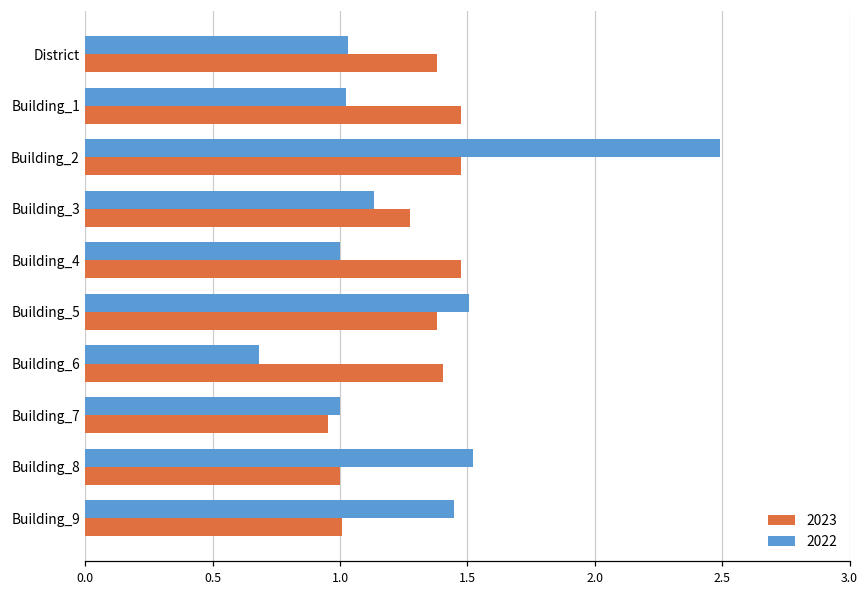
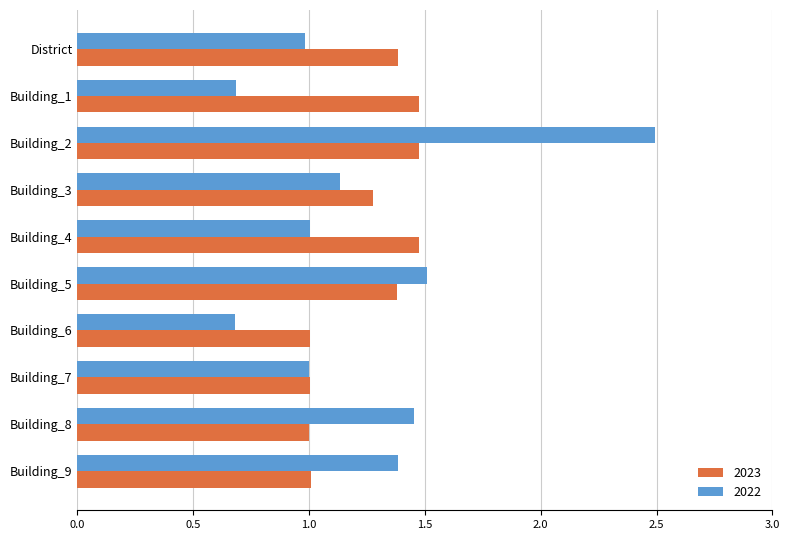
2022, District: 1.03 -> 0.98
2022, Building_1: 1.03 -> 0.68
2023, Building_6: 1.40 -> 1.00
2023, Building_7: 0.95 -> 1.00
2022, Building_8: 1.52 -> 1.45
2022, Building_9: 1.45 -> 1.39
